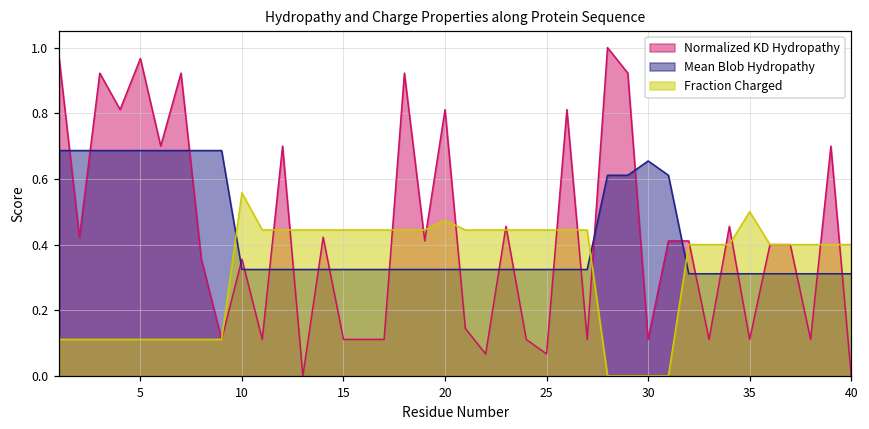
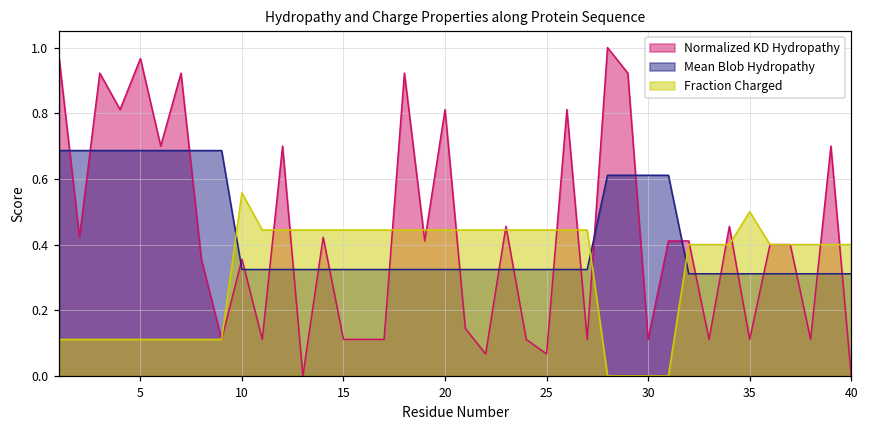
Fraction Charged, 20: 0.47 -> 0.44
Mean Blob Hydropathy, 30: 0.65 -> 0.61
